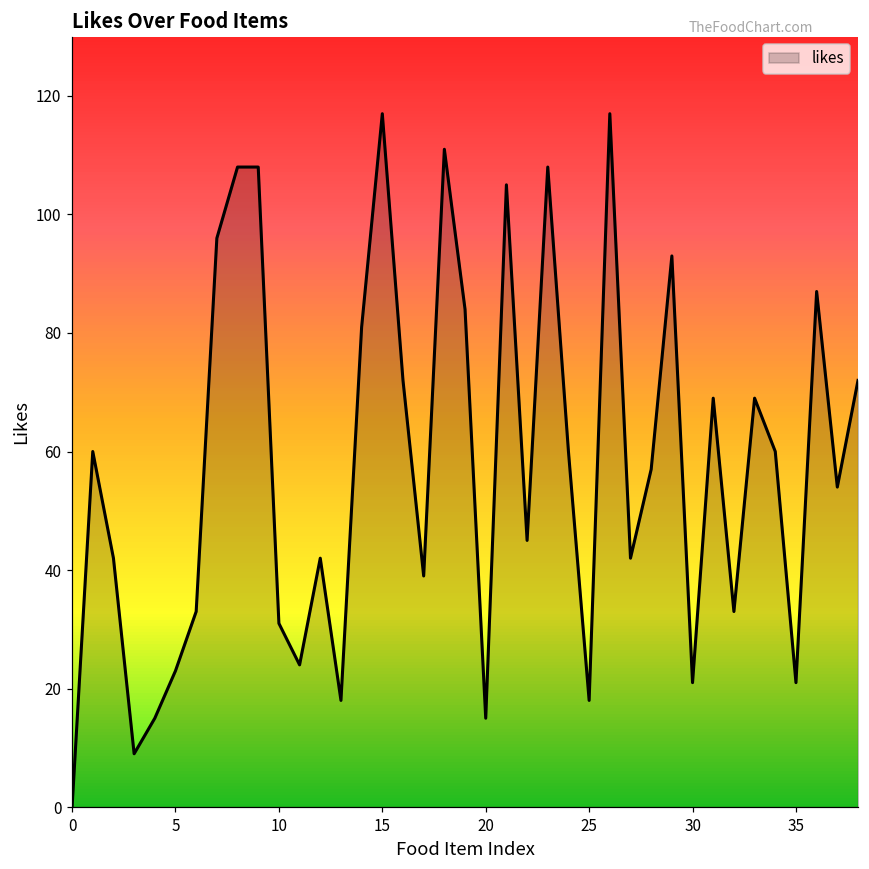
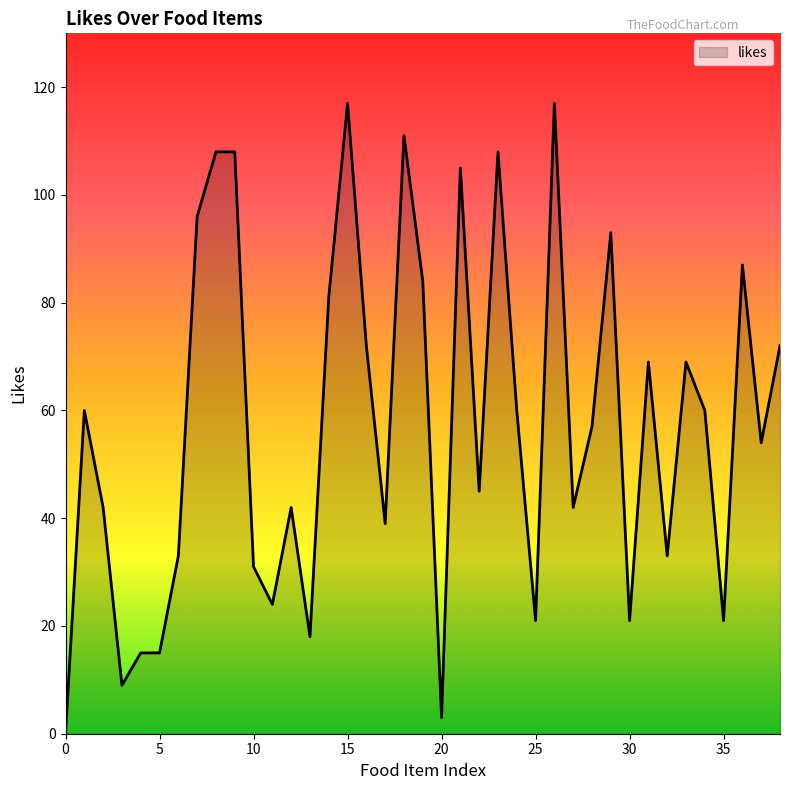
5: 23 -> 15
20: 15 -> 3
25: 18 -> 21
